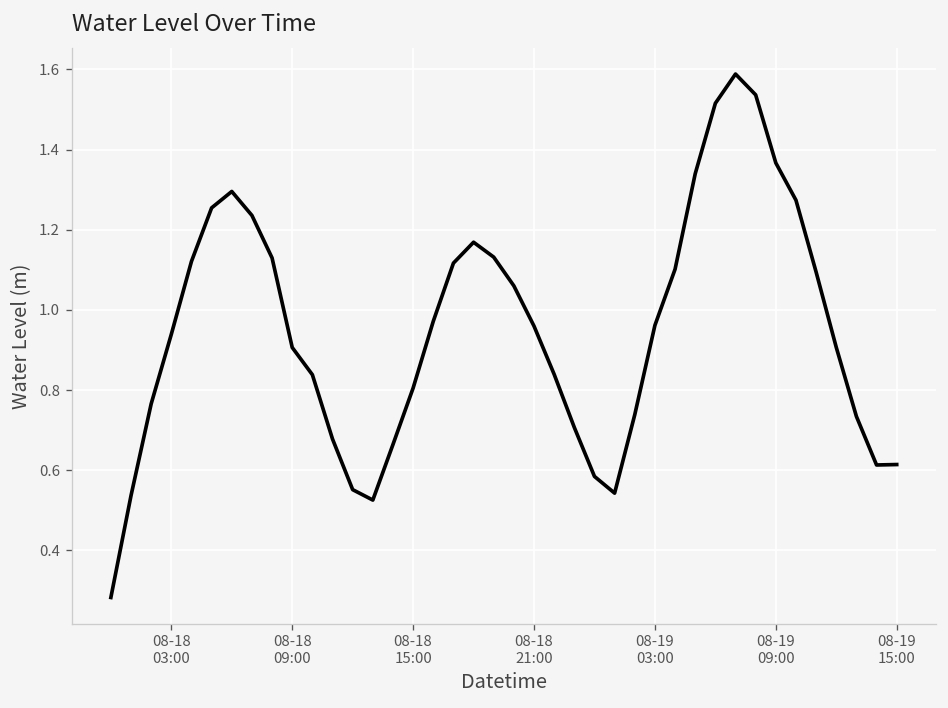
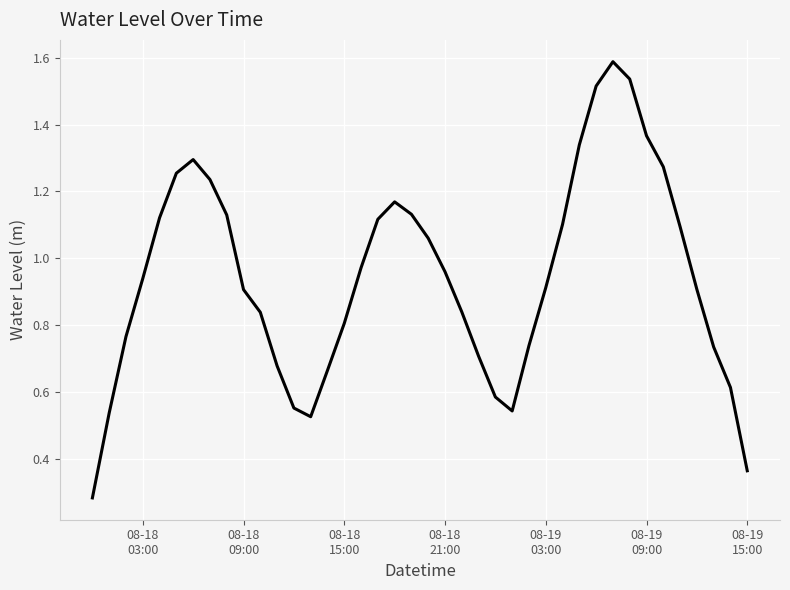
08-19 03:00: 0.96 -> 0.91
08-19 15:00: 0.61 -> 0.36
